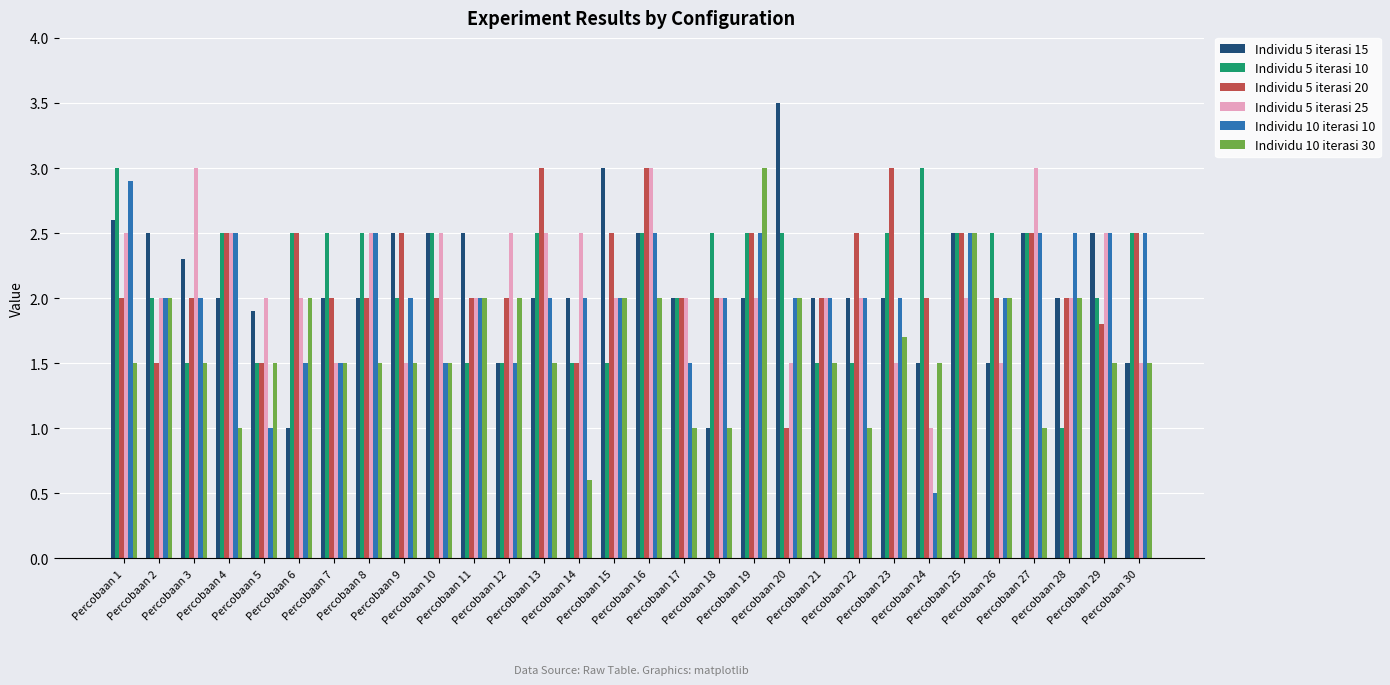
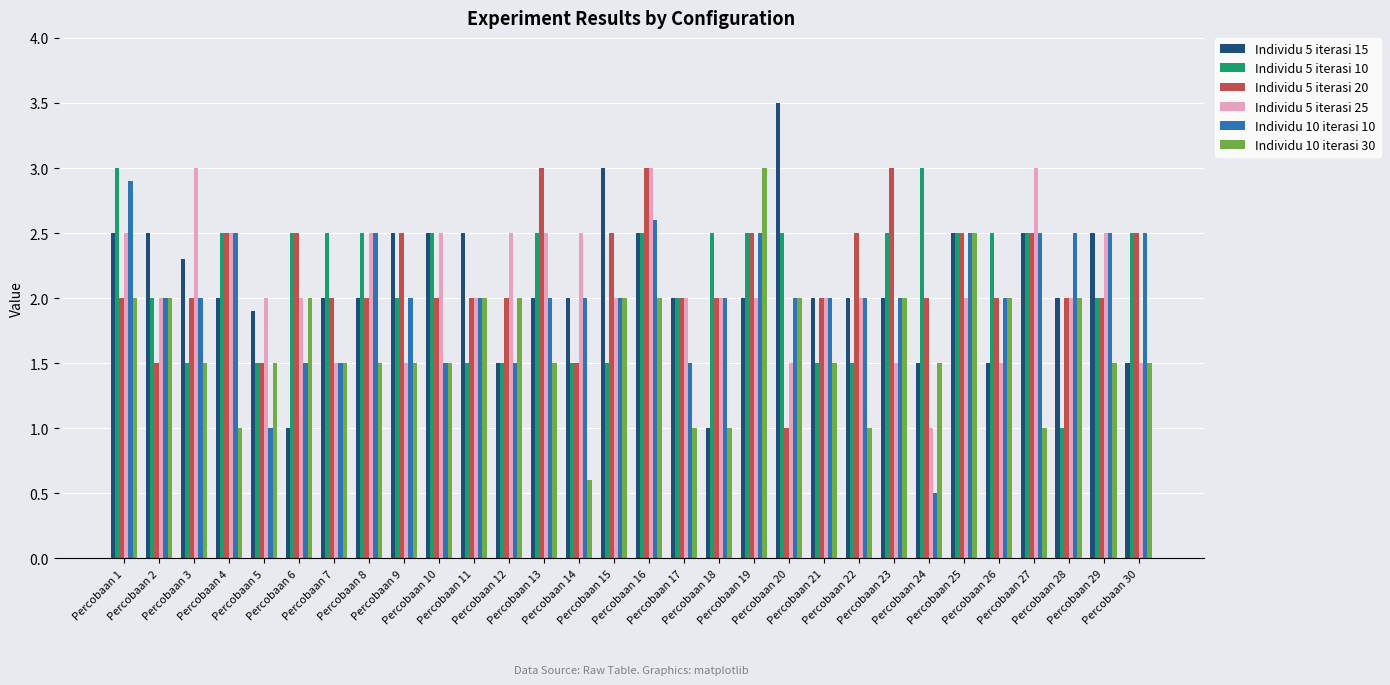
Individu 5 iterasi 15, Percobaan 1: 2.6 -> 2.5
Individu 10 iterasi 30, Percobaan 1: 1.5 -> 2.0
Individu 10 iterasi 10, Percobaan 16: 2.5 -> 2.6
Individu 10 iterasi 30, Percobaan 23: 1.7 -> 2.0
Individu 5 iterasi 20, Percobaan 29: 1.8 -> 2.0
